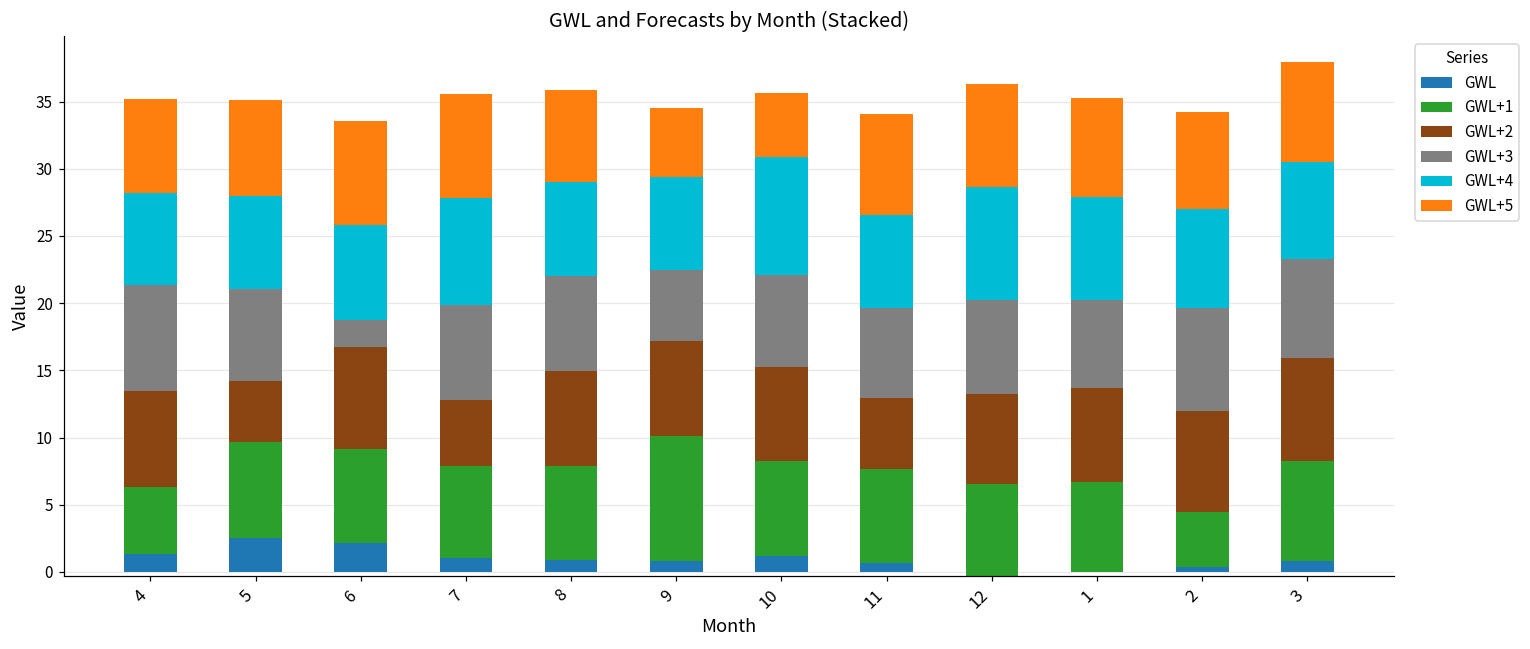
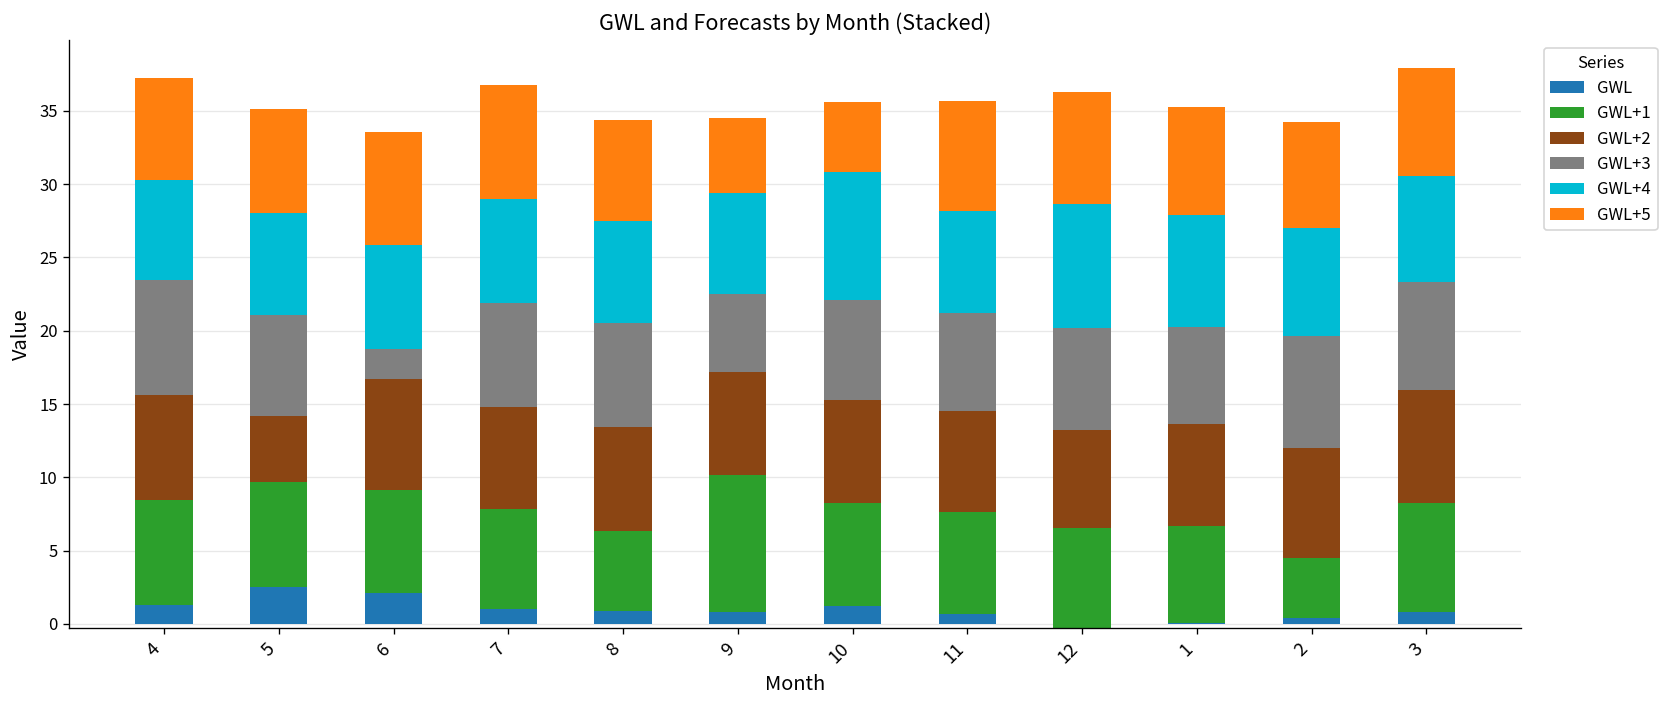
GWL+1, 4: 5.0 -> 7.1
GWL+2, 7: 5.0 -> 7.0
GWL+4, 7: 7.9 -> 7.1
GWL+1, 8: 7.0 -> 5.5
GWL+2, 11: 5.3 -> 6.9
